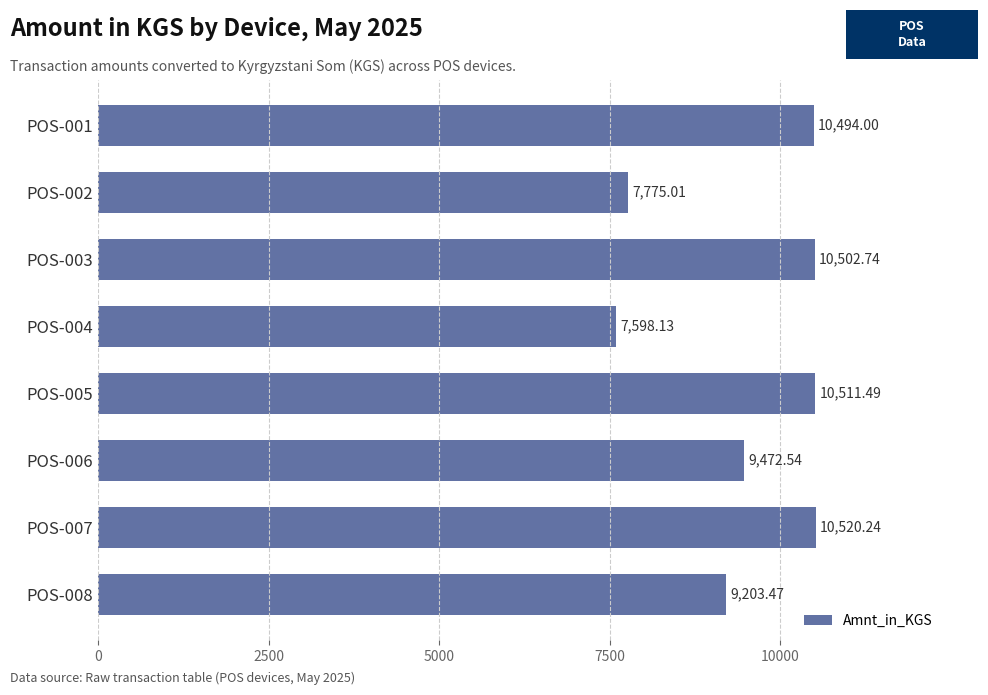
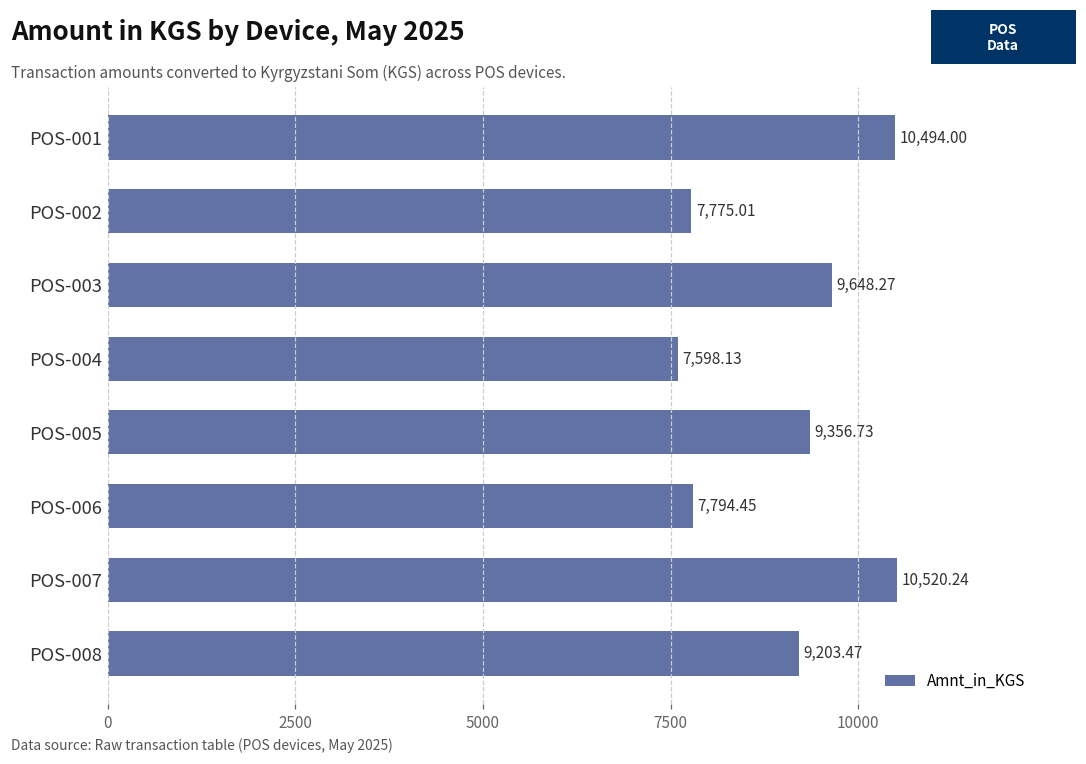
POS-003: 10,502.74 -> 9,648.27
POS-005: 10,511.49 -> 9,356.73
POS-006: 9,472.54 -> 7,794.45
